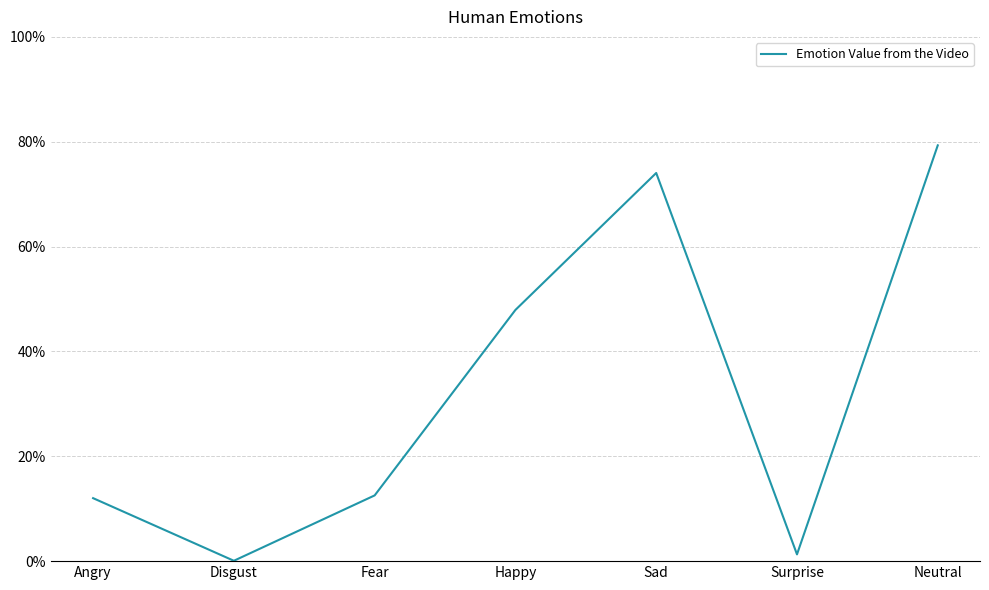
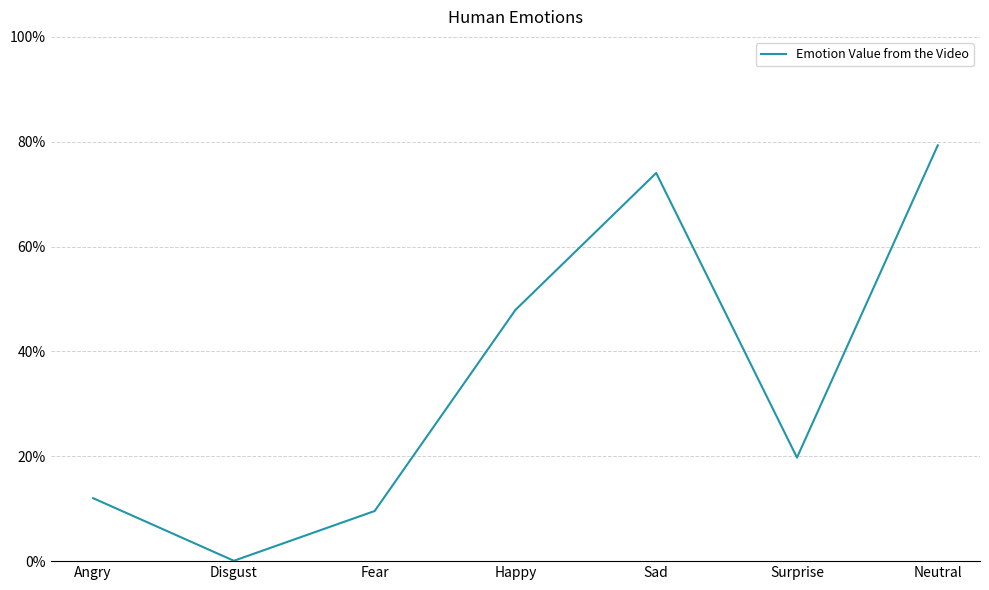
Fear: 13% -> 10%
Surprise: 1% -> 20%
